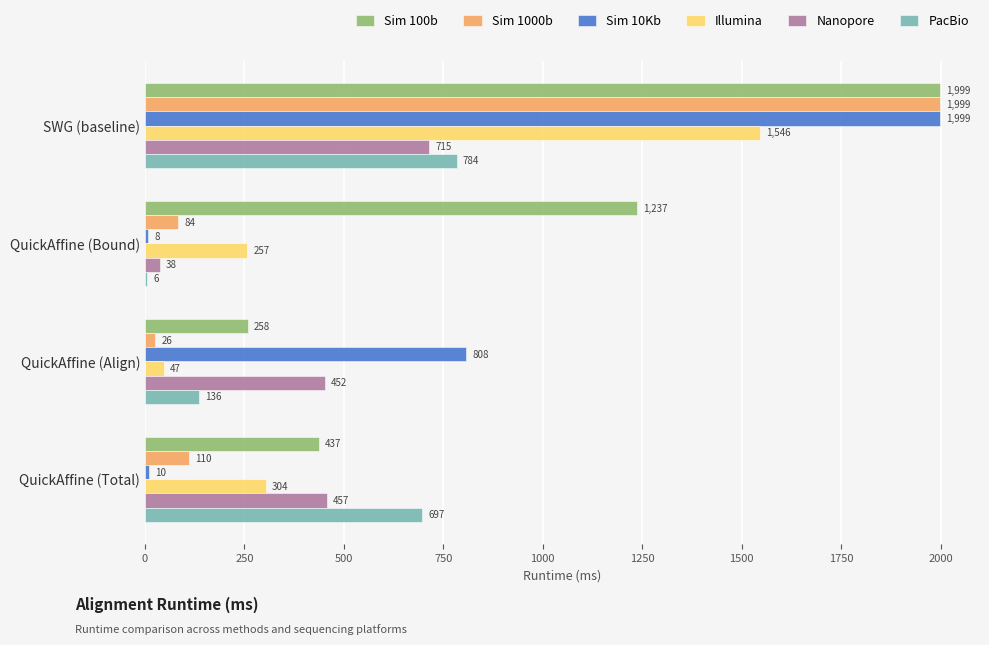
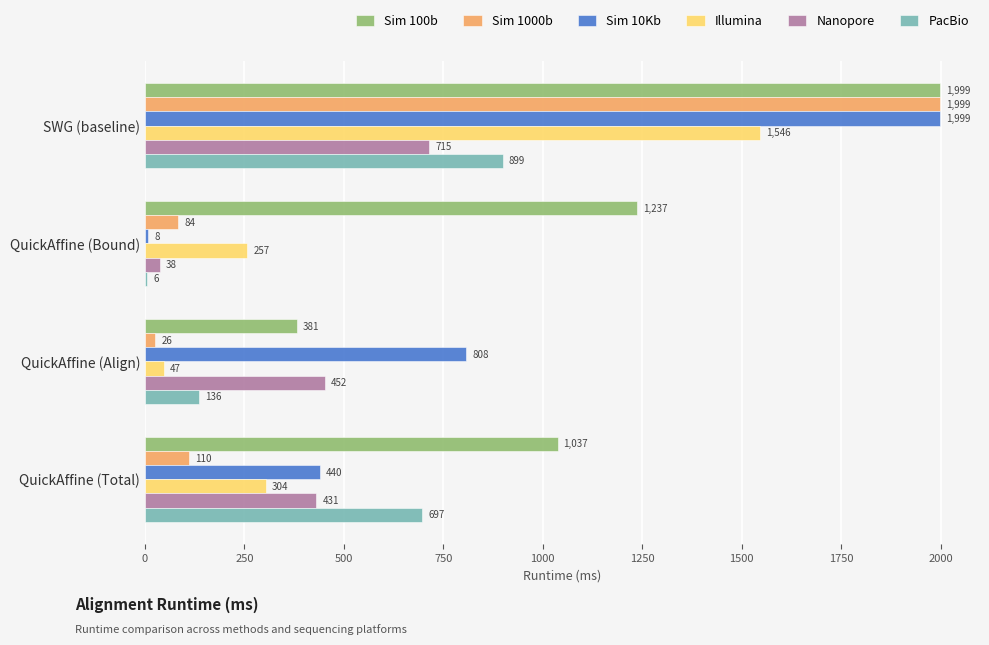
PacBio, SWG (baseline): 784 -> 899
Sim 100b, QuickAffine (Align): 258 -> 381
Sim 100b, QuickAffine (Total): 437 -> 1,037
Sim 10Kb, QuickAffine (Total): 10 -> 440
Nanopore, QuickAffine (Total): 457 -> 431
